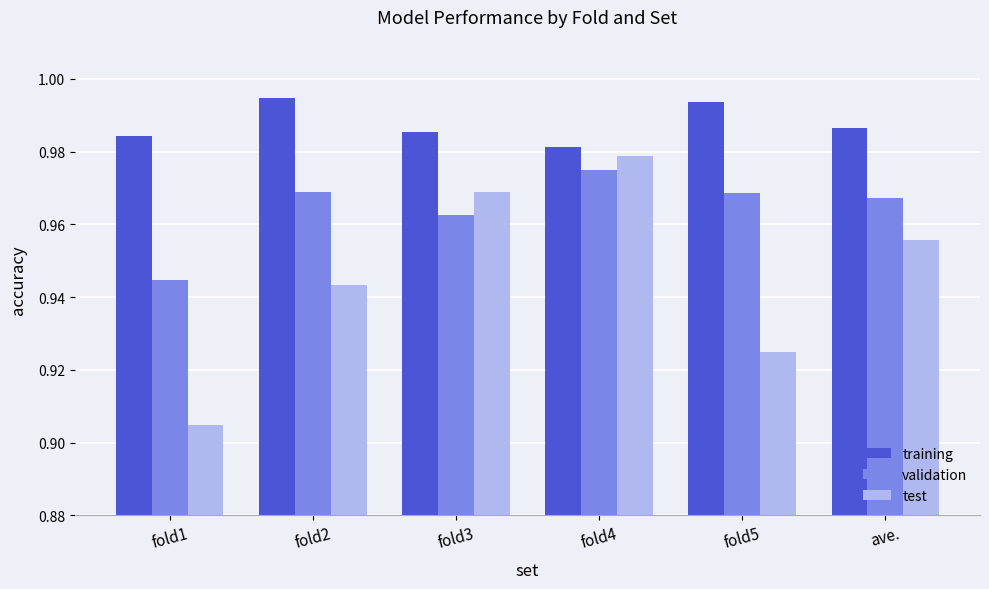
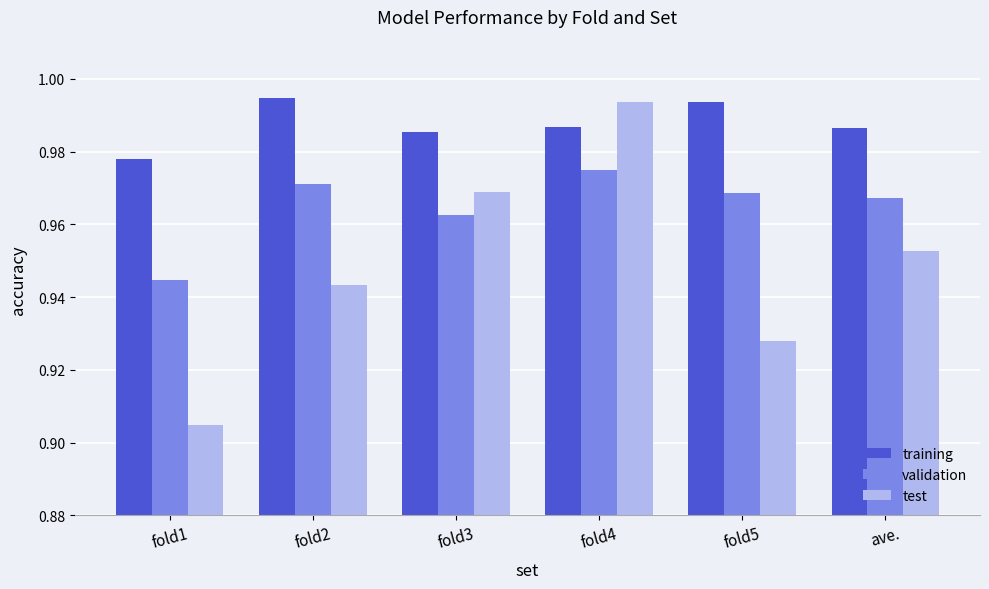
training, fold1: 0.984 -> 0.978
validation, fold2: 0.969 -> 0.971
training, fold4: 0.981 -> 0.987
test, fold4: 0.979 -> 0.994
test, fold5: 0.925 -> 0.928
test, ave.: 0.956 -> 0.953
